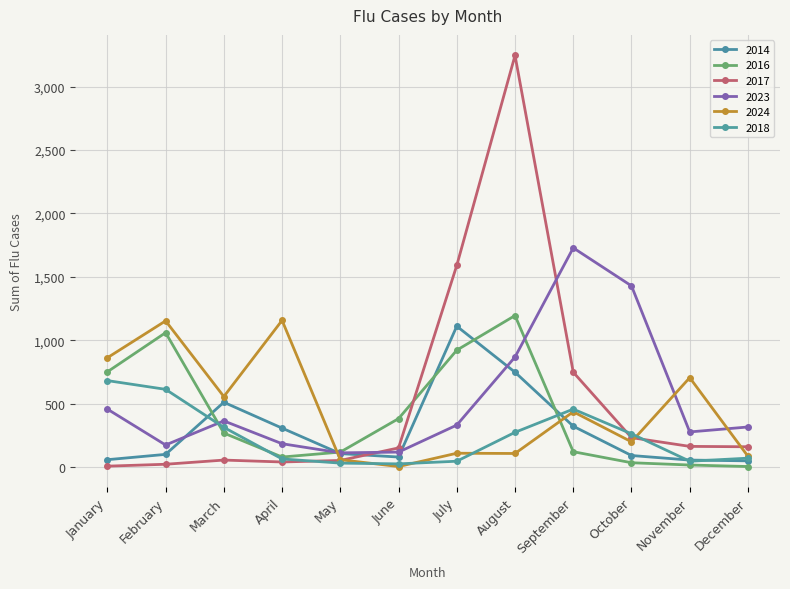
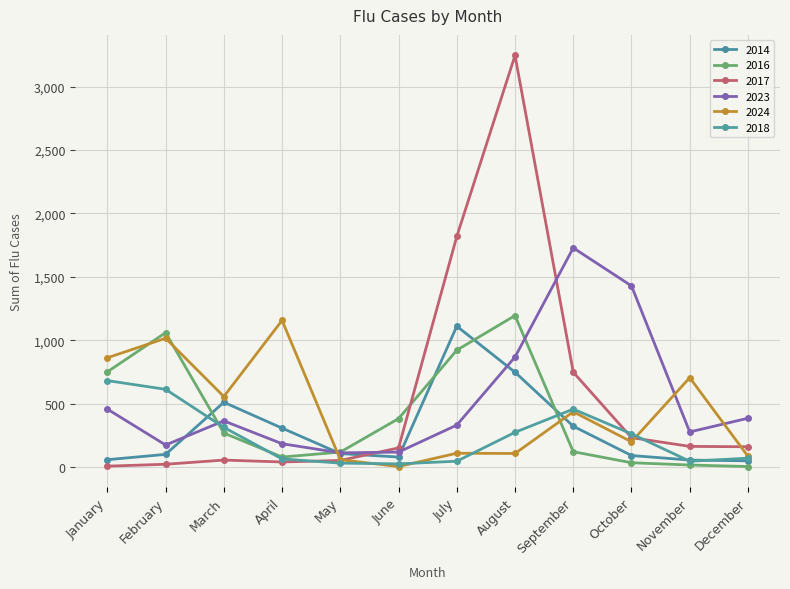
2024, February: 1,150 -> 1,020
2017, July: 1,590 -> 1,820
2023, December: 320 -> 380
